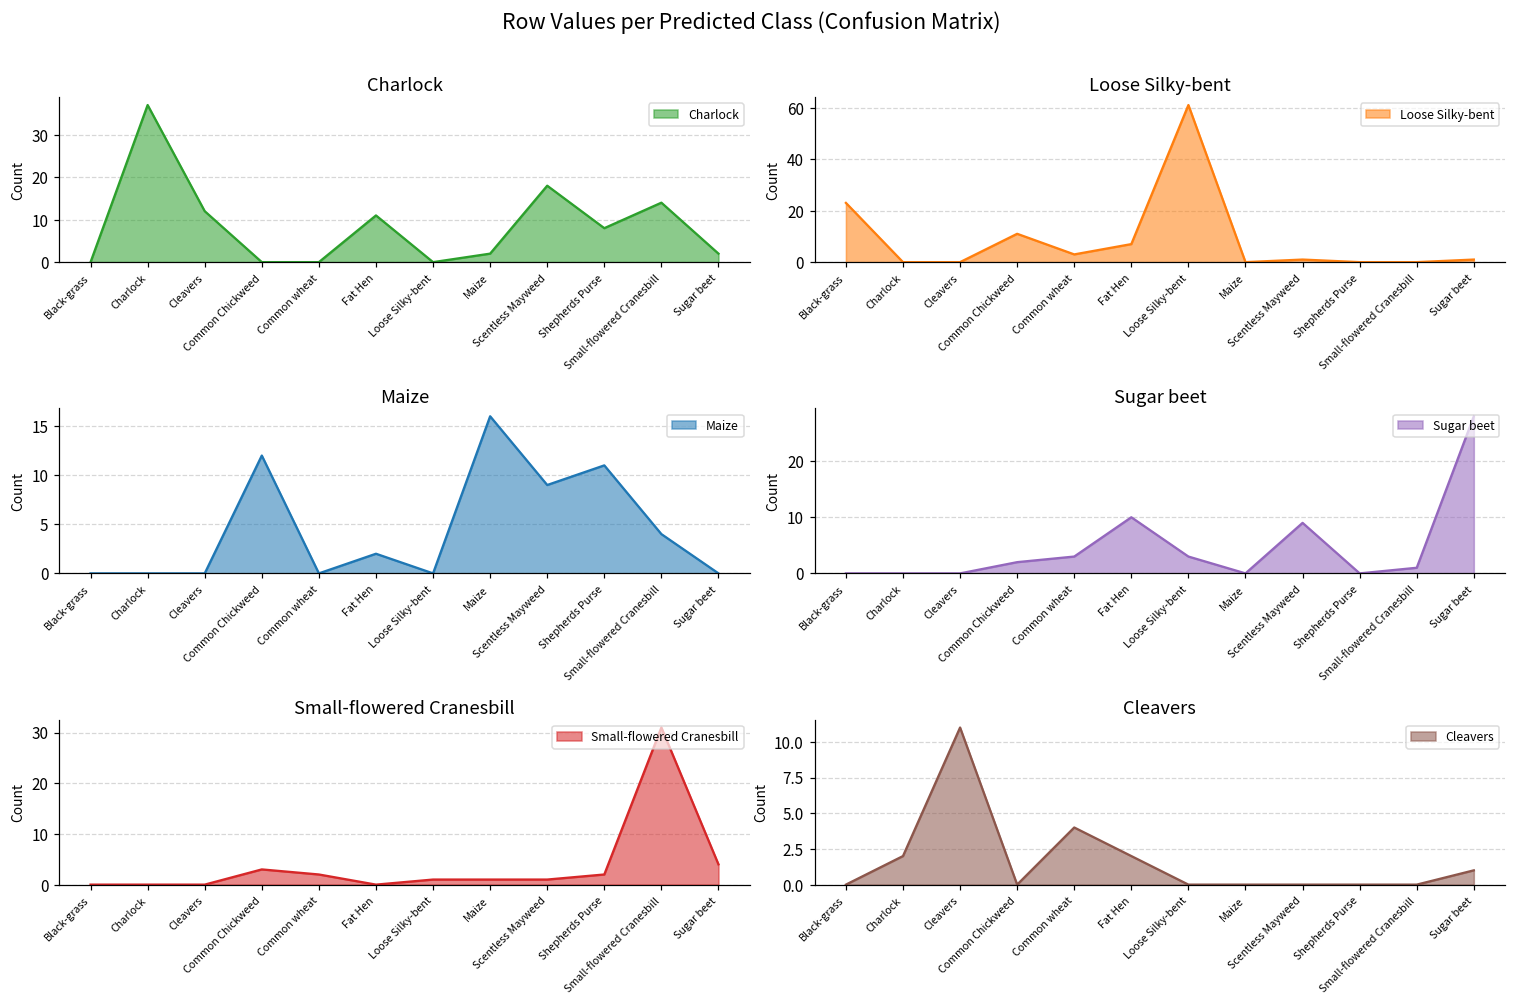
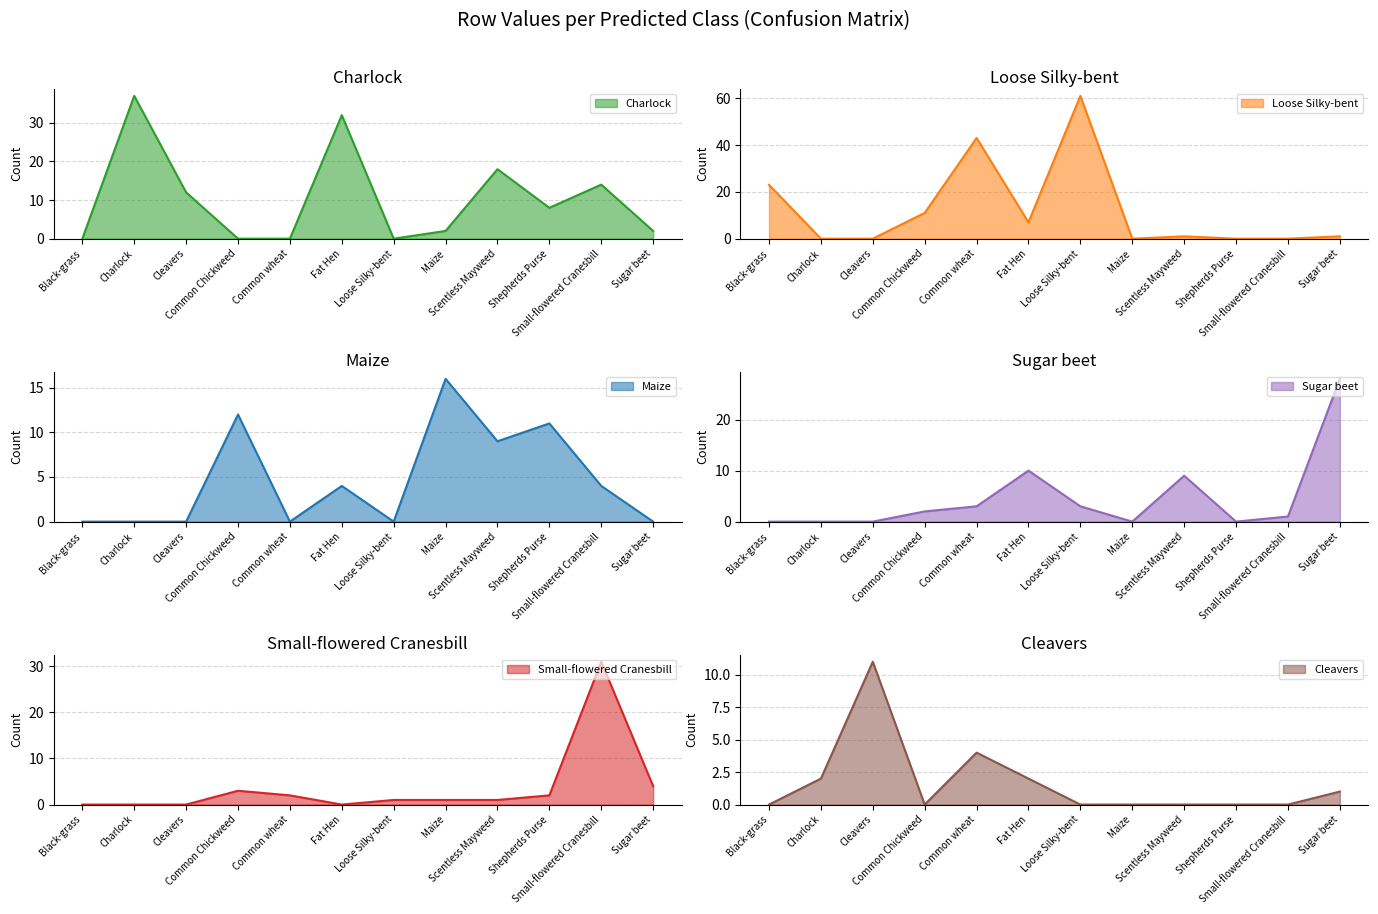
Charlock, Fat Hen: 11 -> 32
Loose Silky-bent, Common wheat: 3 -> 43
Maize, Fat Hen: 2 -> 4
